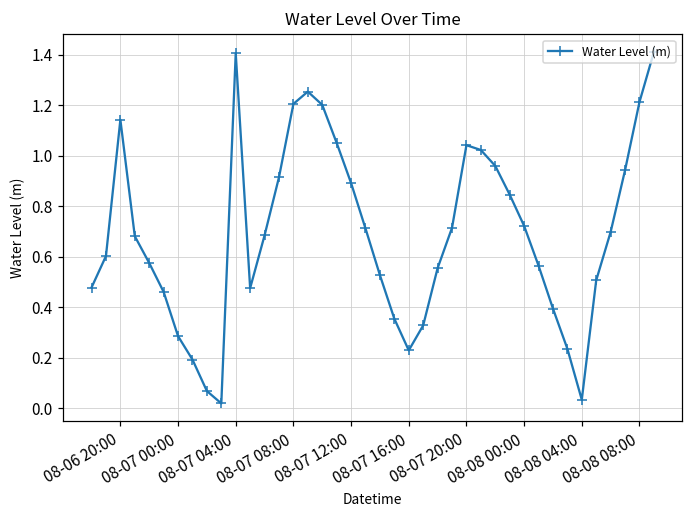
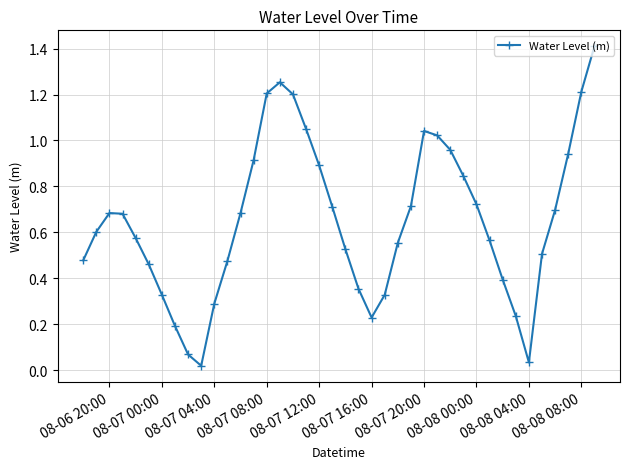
08-06 20:00: 1.14 -> 0.68
08-07 00:00: 0.28 -> 0.33
08-07 04:00: 1.40 -> 0.29
